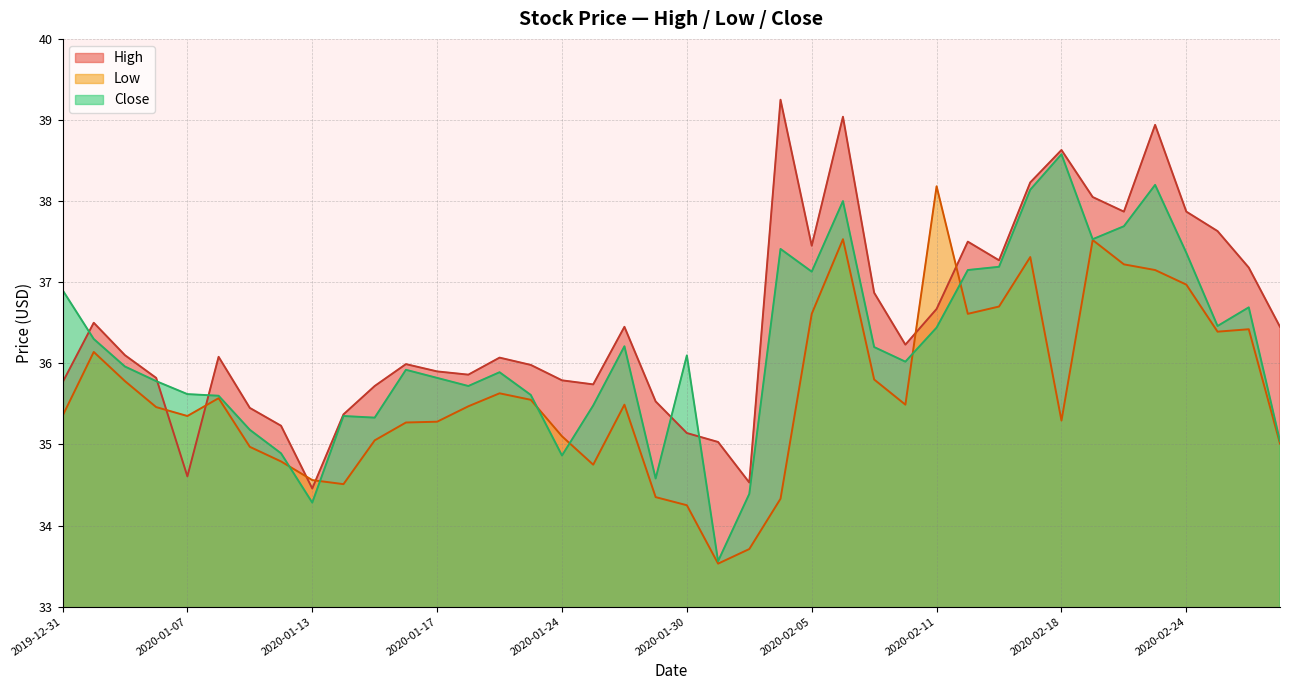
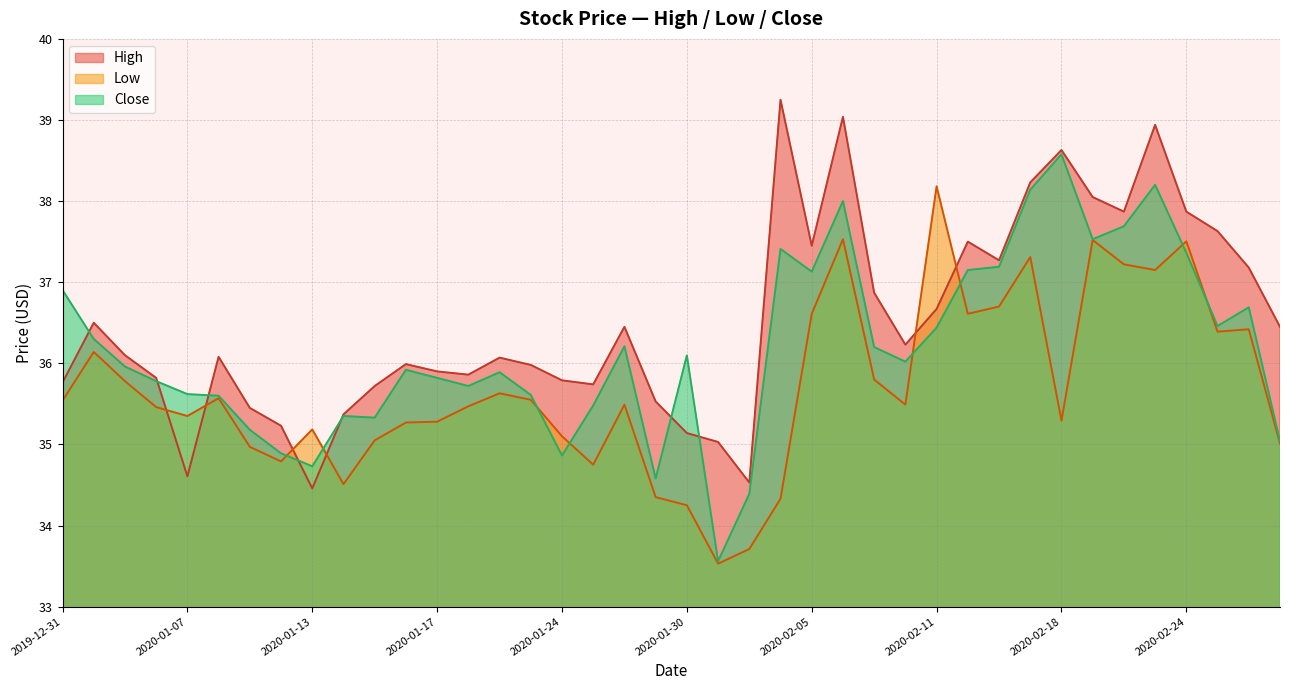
Low, 2019-12-31: 35.4 -> 35.5
Low, 2020-01-13: 34.6 -> 35.2
Close, 2020-01-13: 34.3 -> 34.7
Low, 2020-02-24: 37.0 -> 37.5
